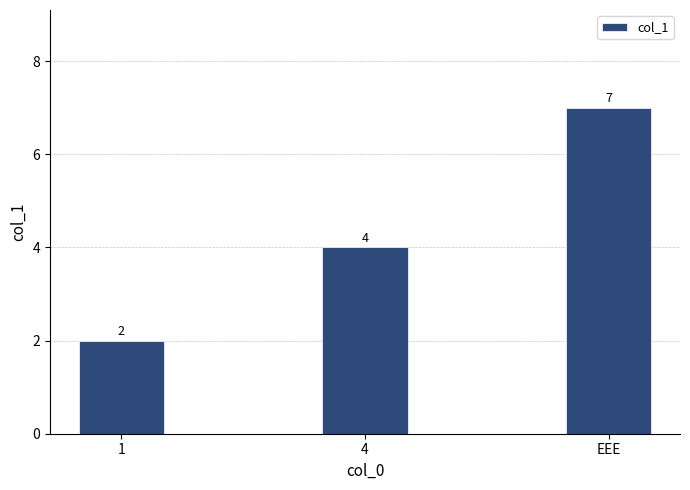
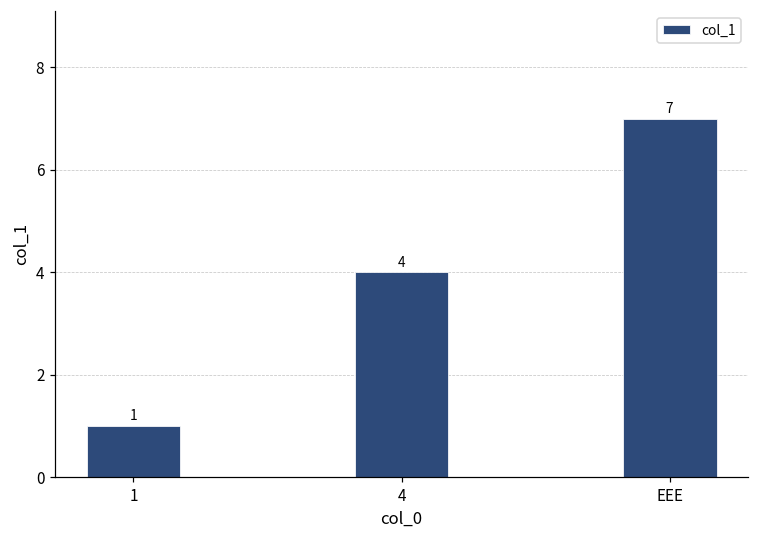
1: 2 -> 1
